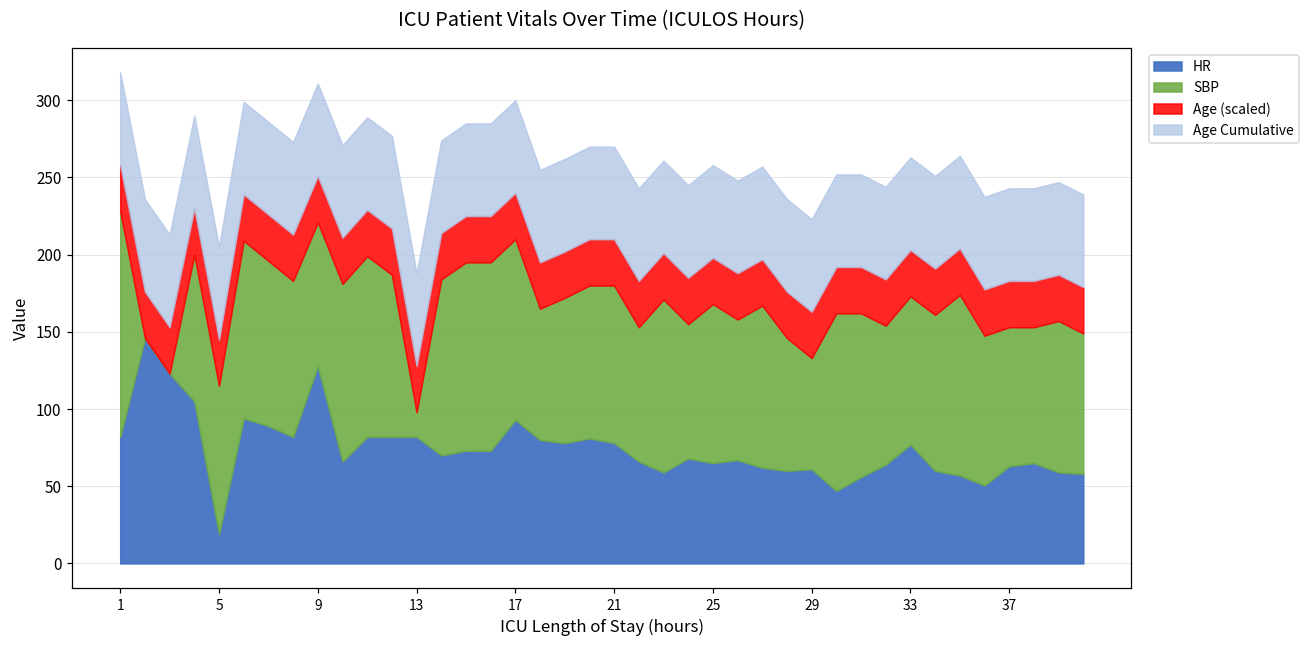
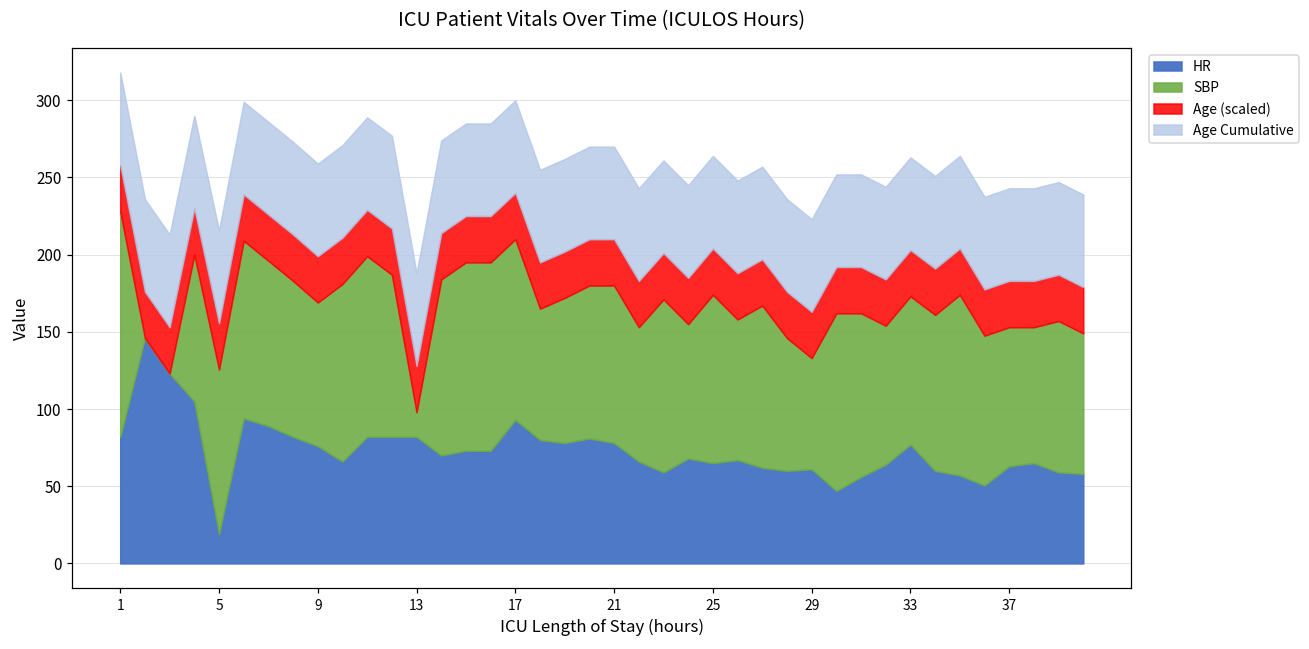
SBP, 5: 96 -> 107
HR, 9: 128 -> 76
SBP, 25: 103 -> 109
